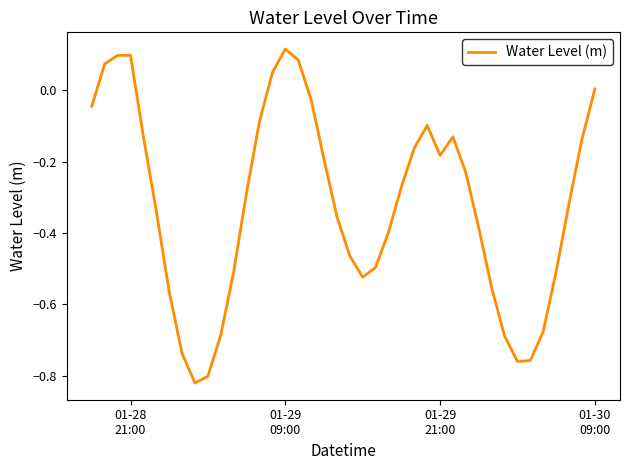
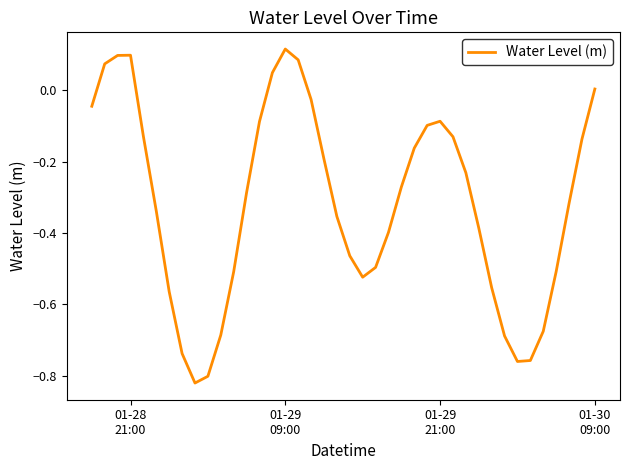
01-29 21:00: -0.18 -> -0.09
